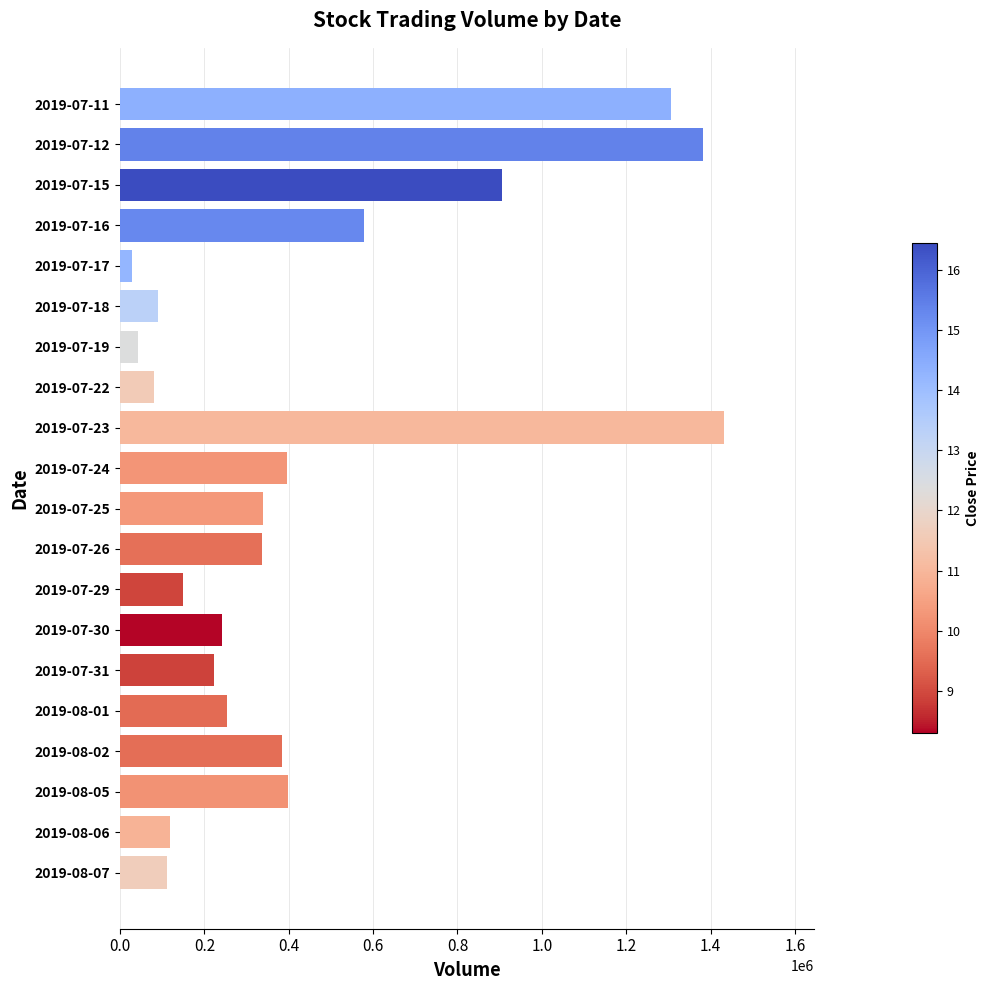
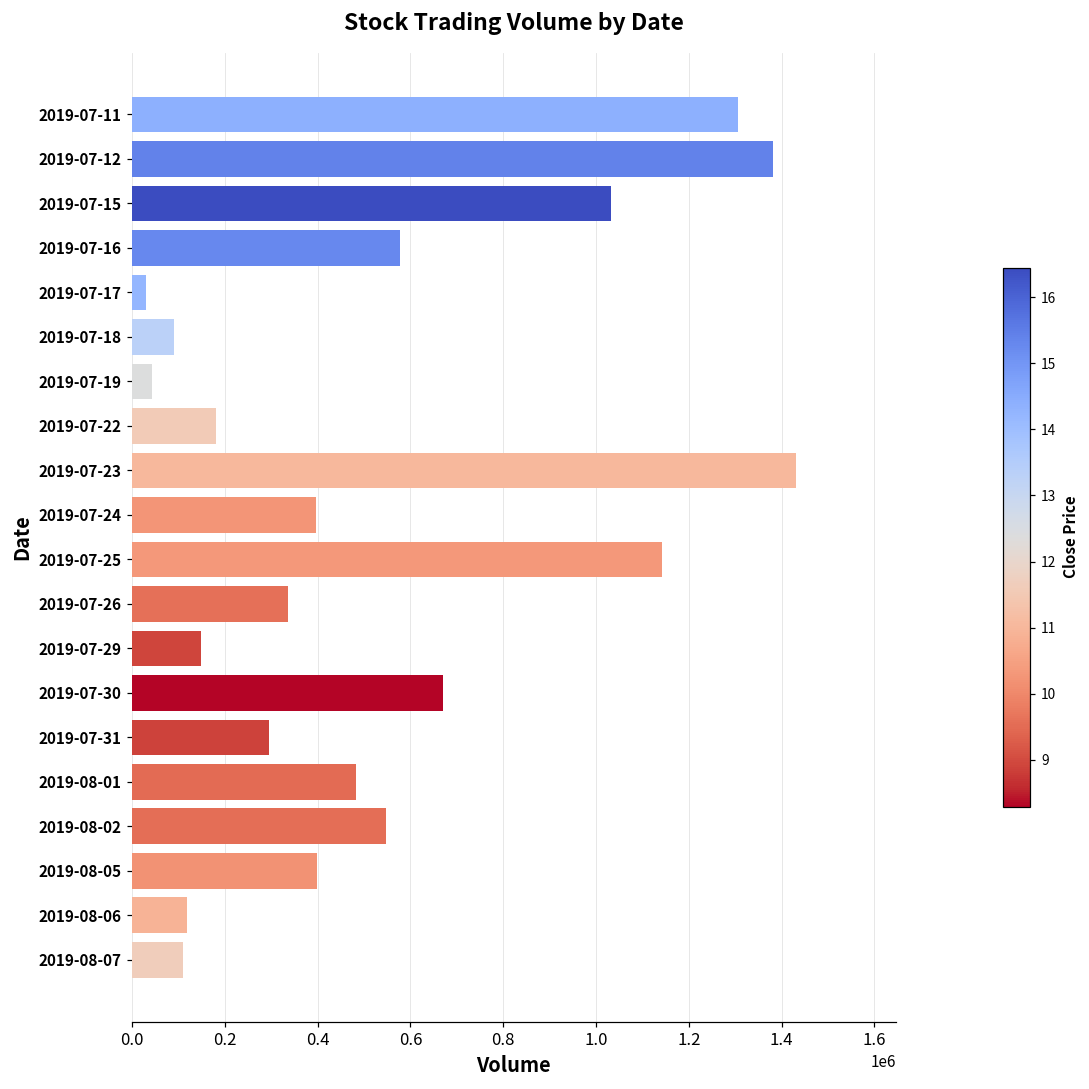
2019-07-15: 910000 -> 1030000
2019-07-22: 80000 -> 180000
2019-07-25: 340000 -> 1140000
2019-07-30: 240000 -> 670000
2019-07-31: 220000 -> 290000
2019-08-01: 250000 -> 480000
2019-08-02: 380000 -> 550000
